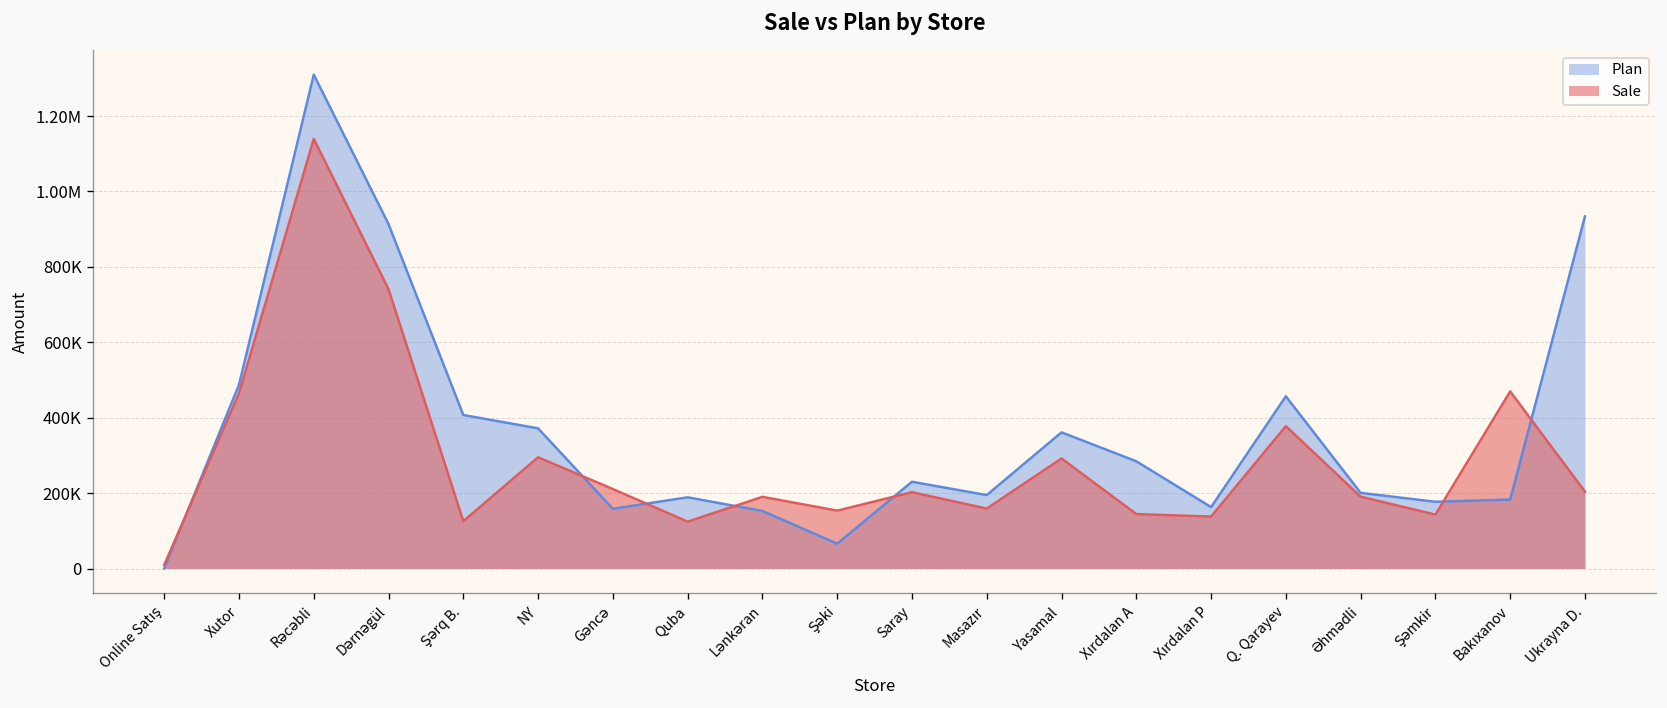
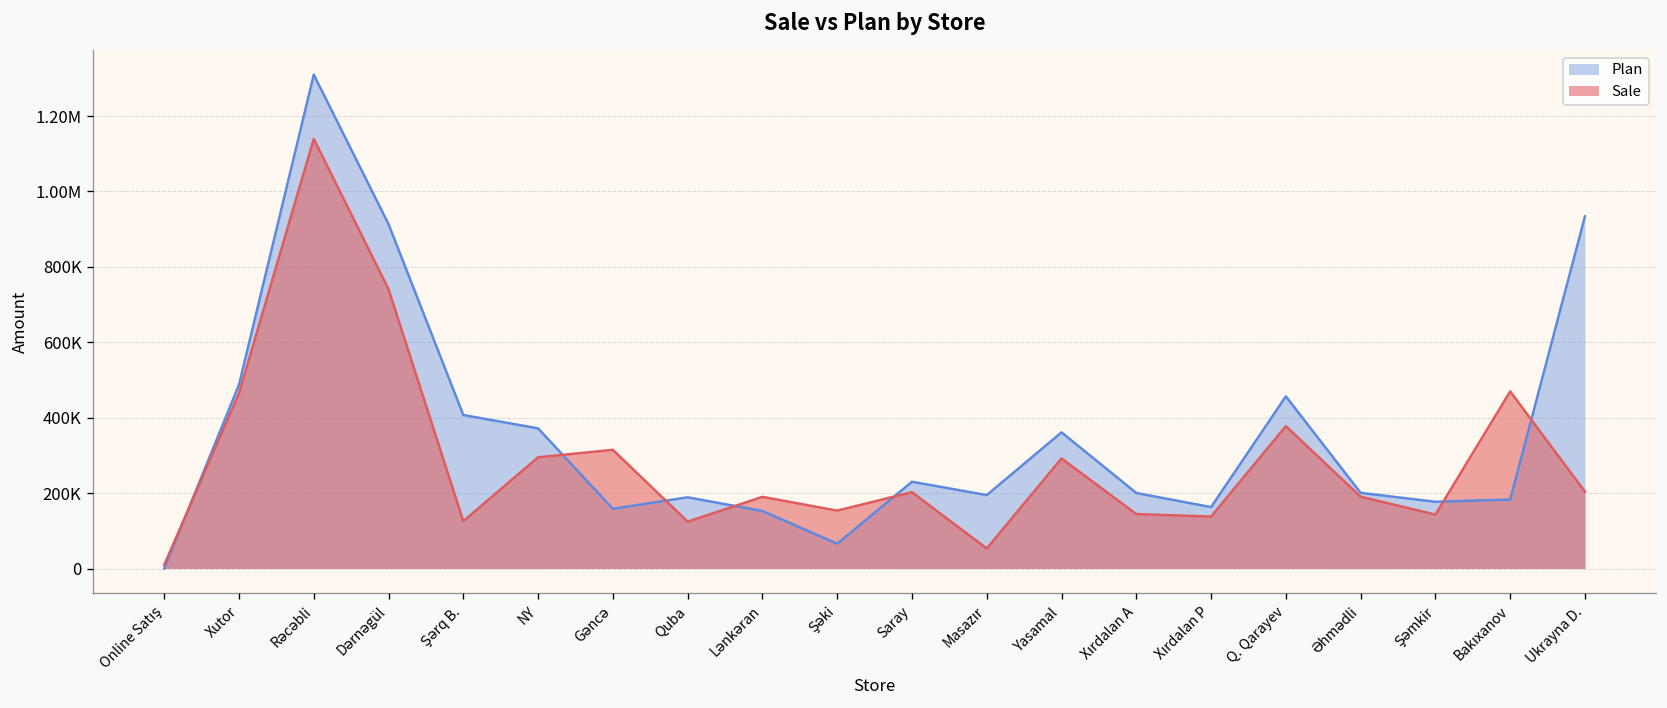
Sale, Gəncə: 210000 -> 310000
Sale, Masazır: 160000 -> 50000
Plan, Xırdalan A: 280000 -> 200000
